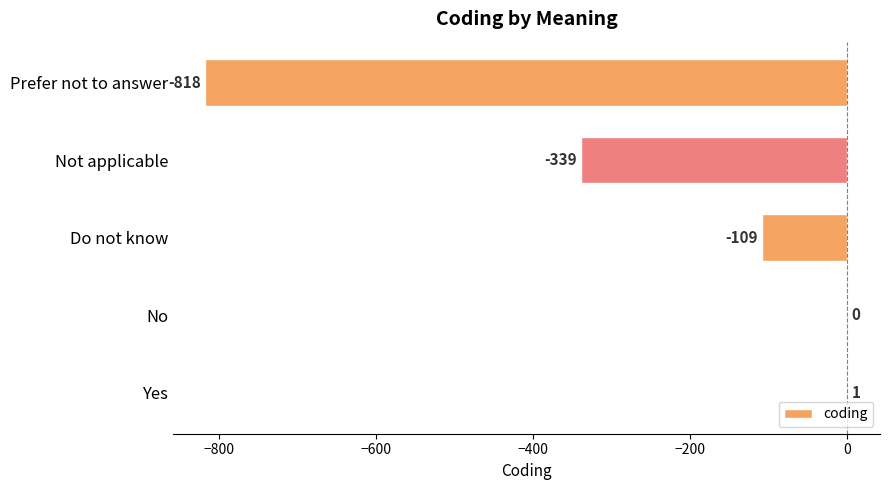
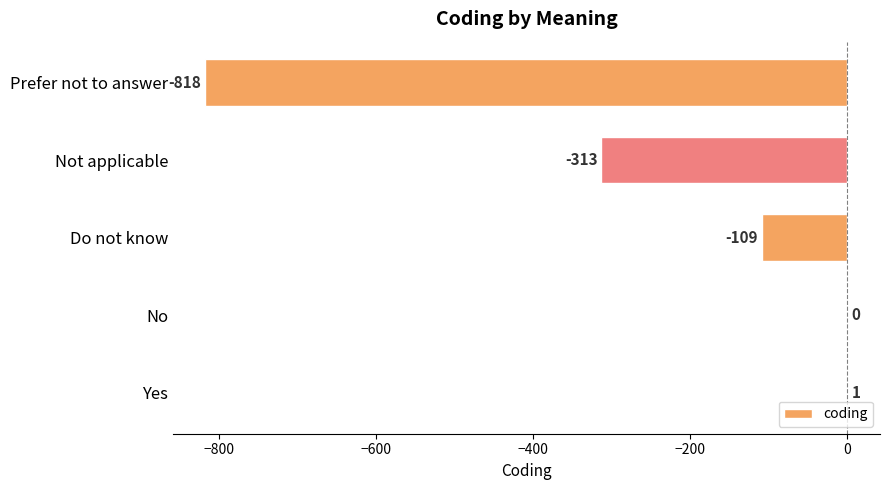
Not applicable: -339 -> -313
